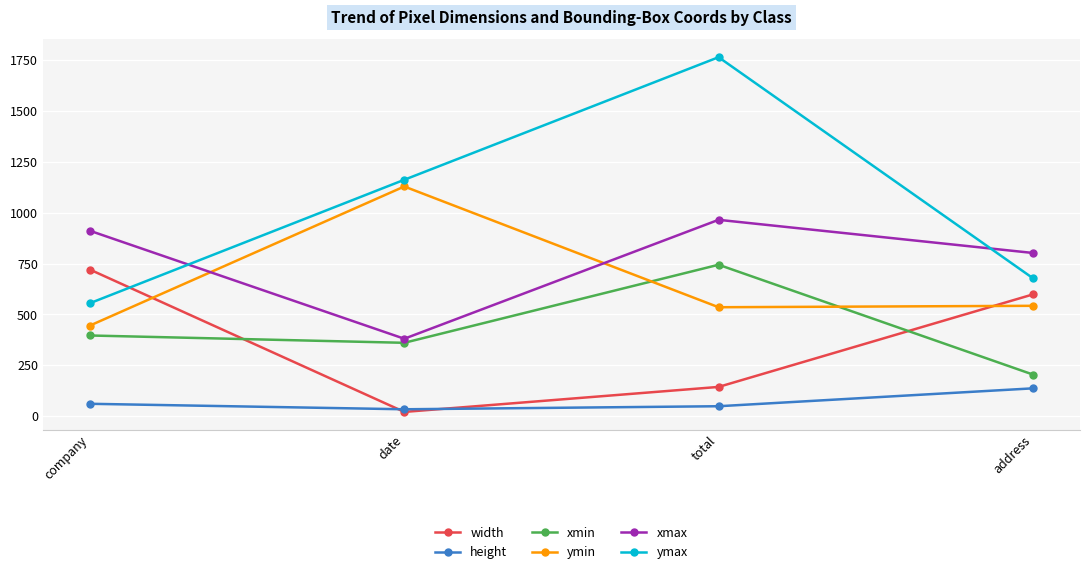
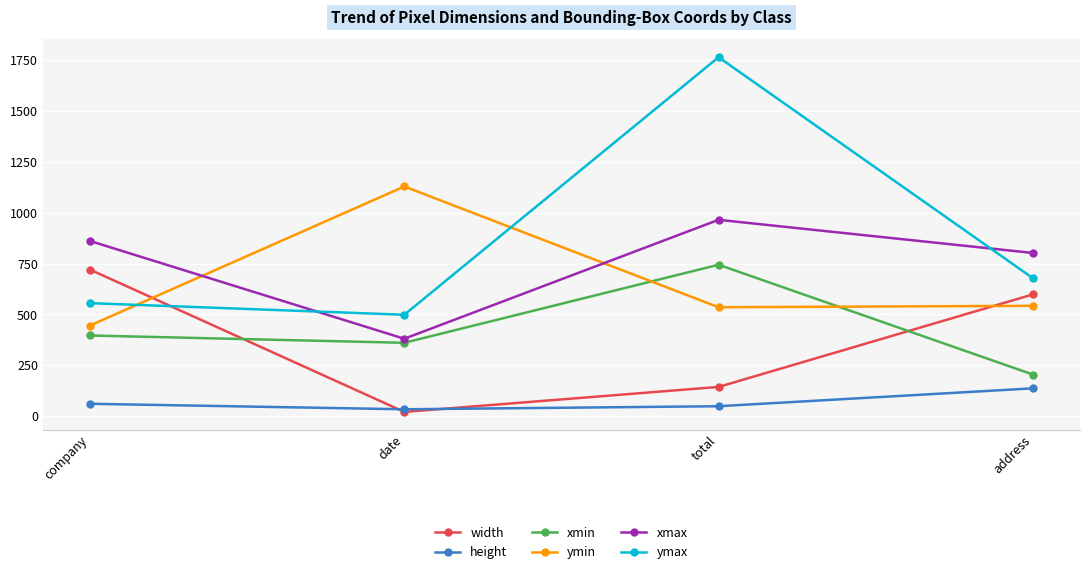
xmax, company: 910 -> 860
ymax, date: 1160 -> 500
